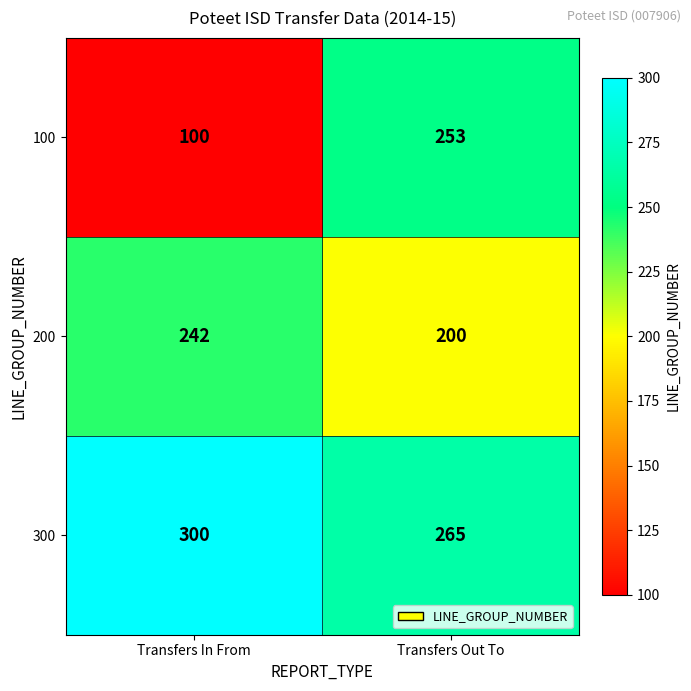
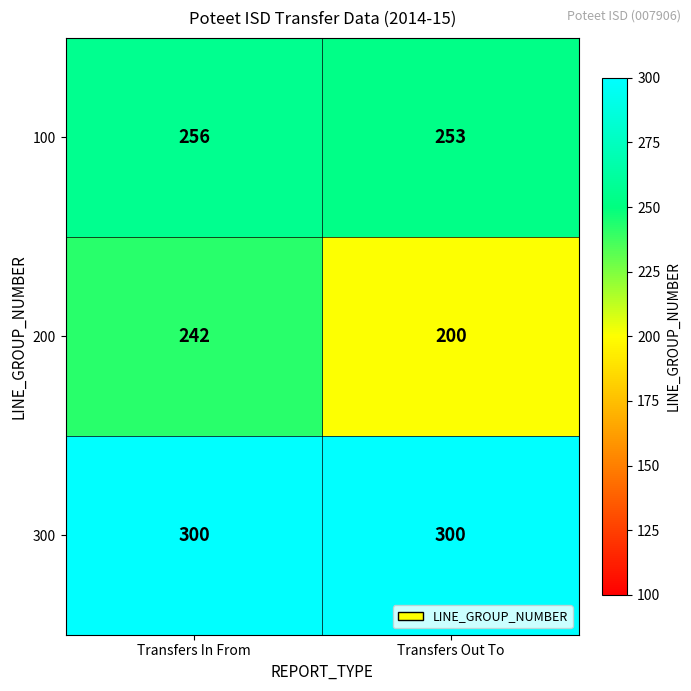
100, Transfers In From: 100 -> 256
300, Transfers Out To: 265 -> 300
